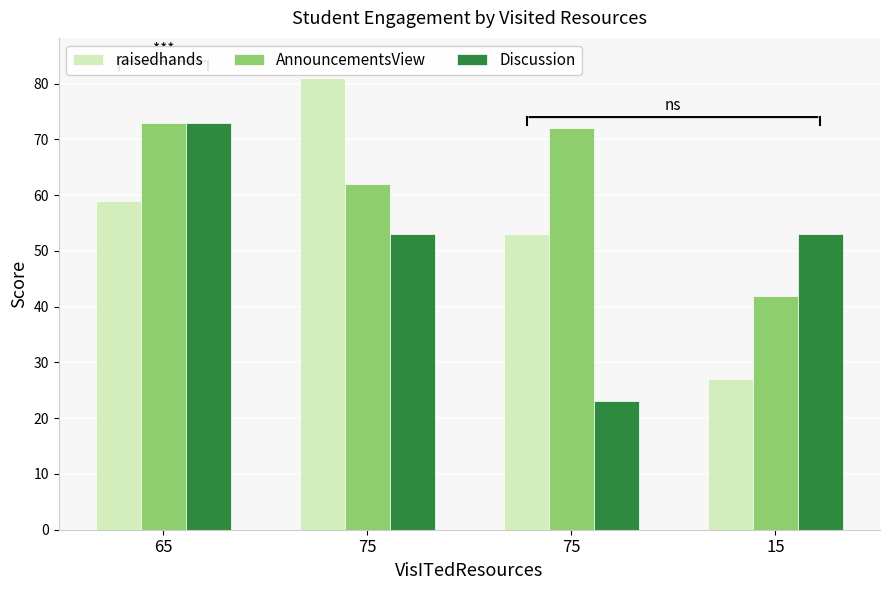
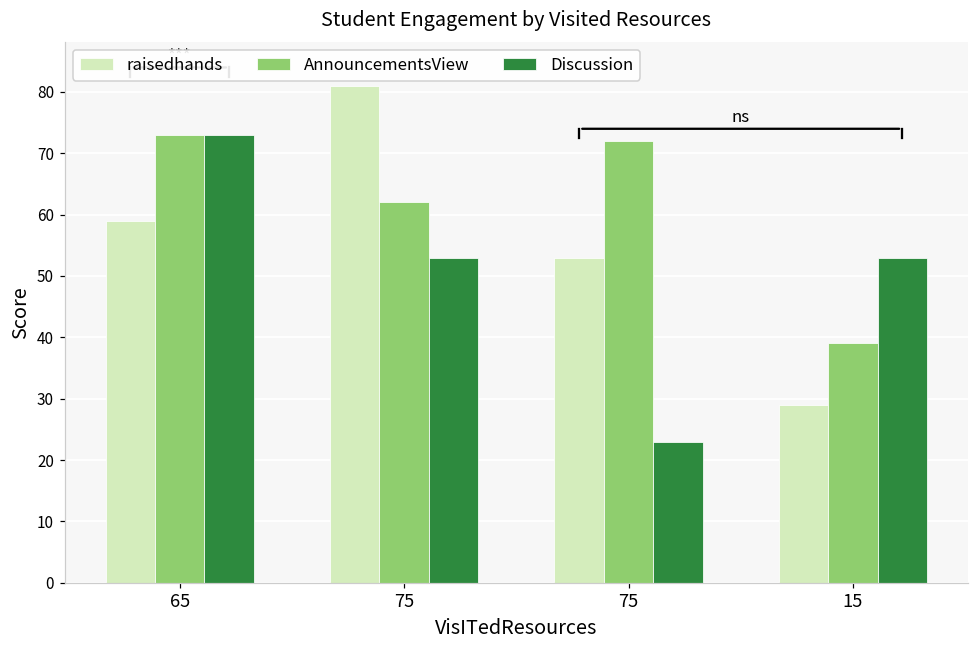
raisedhands, 15: 27 -> 29
AnnouncementsView, 15: 42 -> 39
